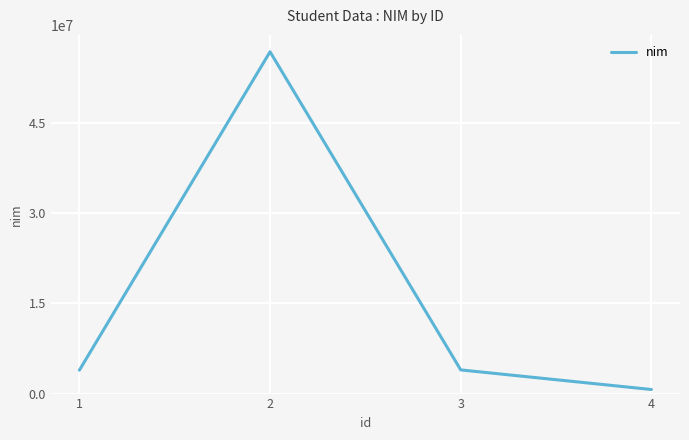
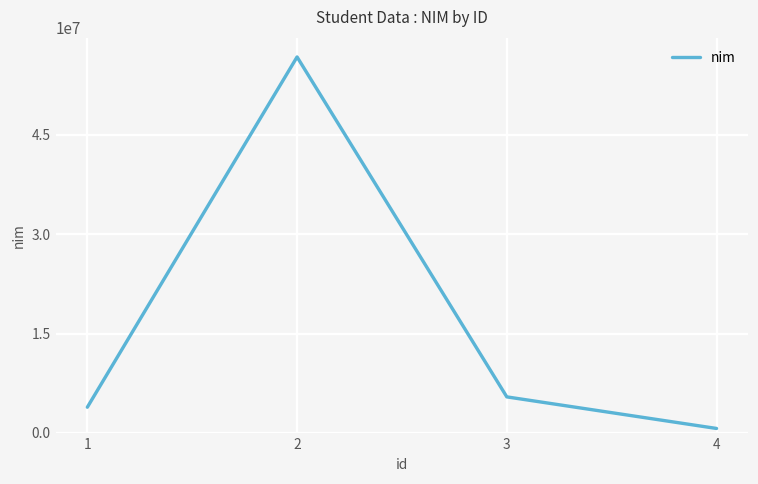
3: 4000000 -> 5000000
